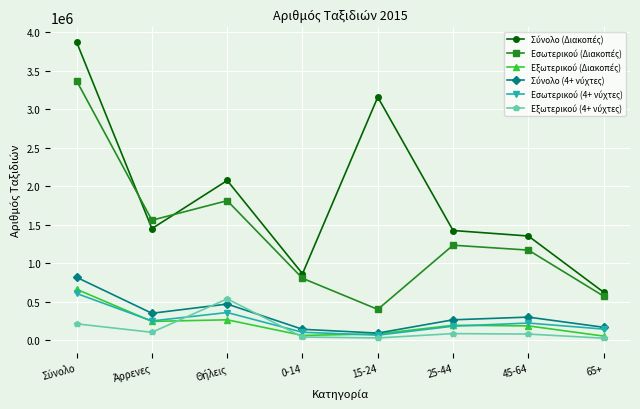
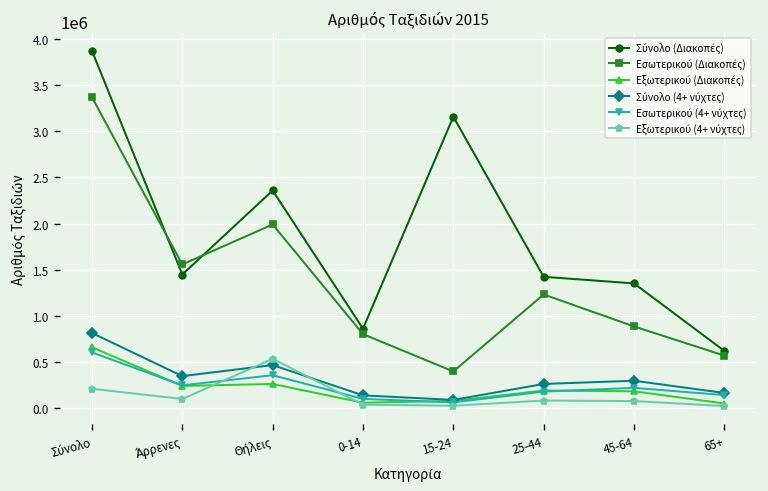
Σύνολο (Διακοπές), Θήλεις: 2100000 -> 2400000
Εσωτερικού (Διακοπές), Θήλεις: 1800000 -> 2000000
Εσωτερικού (Διακοπές), 45-64: 1200000 -> 900000
